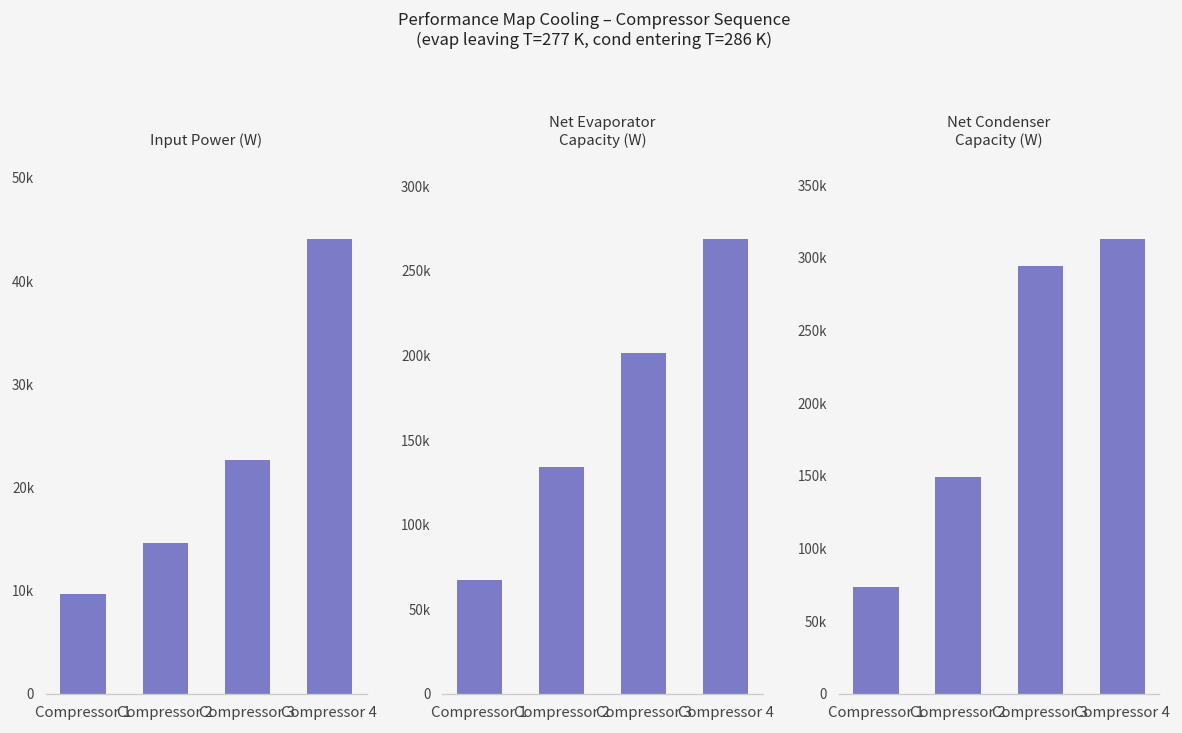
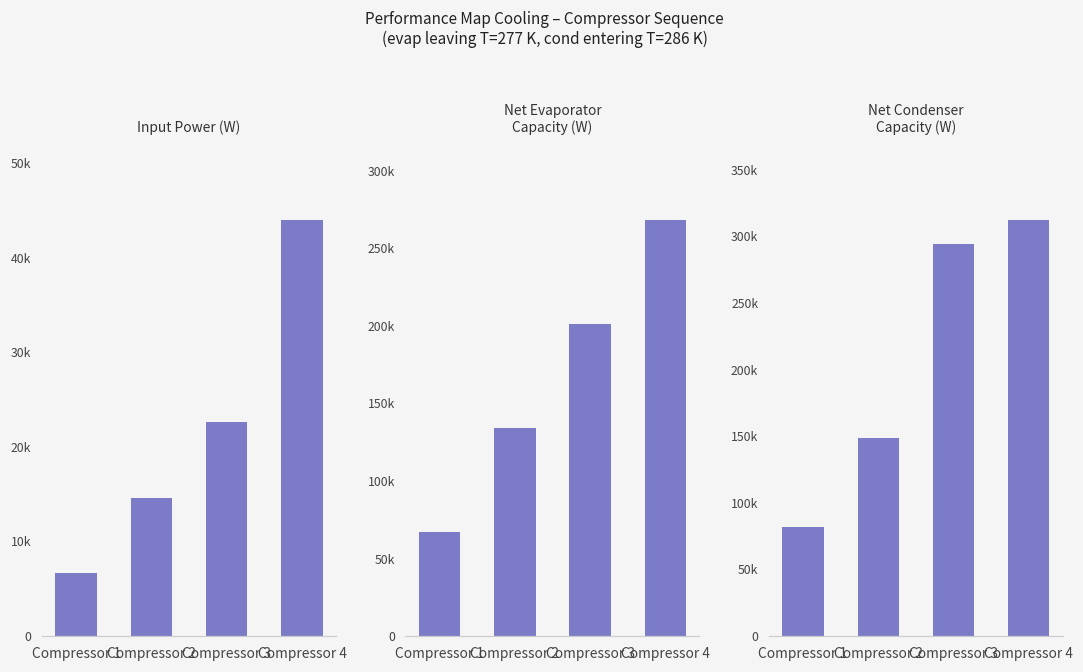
Input Power (W), Compressor 1: 10000 -> 7000
Net Condenser Capacity (W), Compressor 1: 74000 -> 81000
